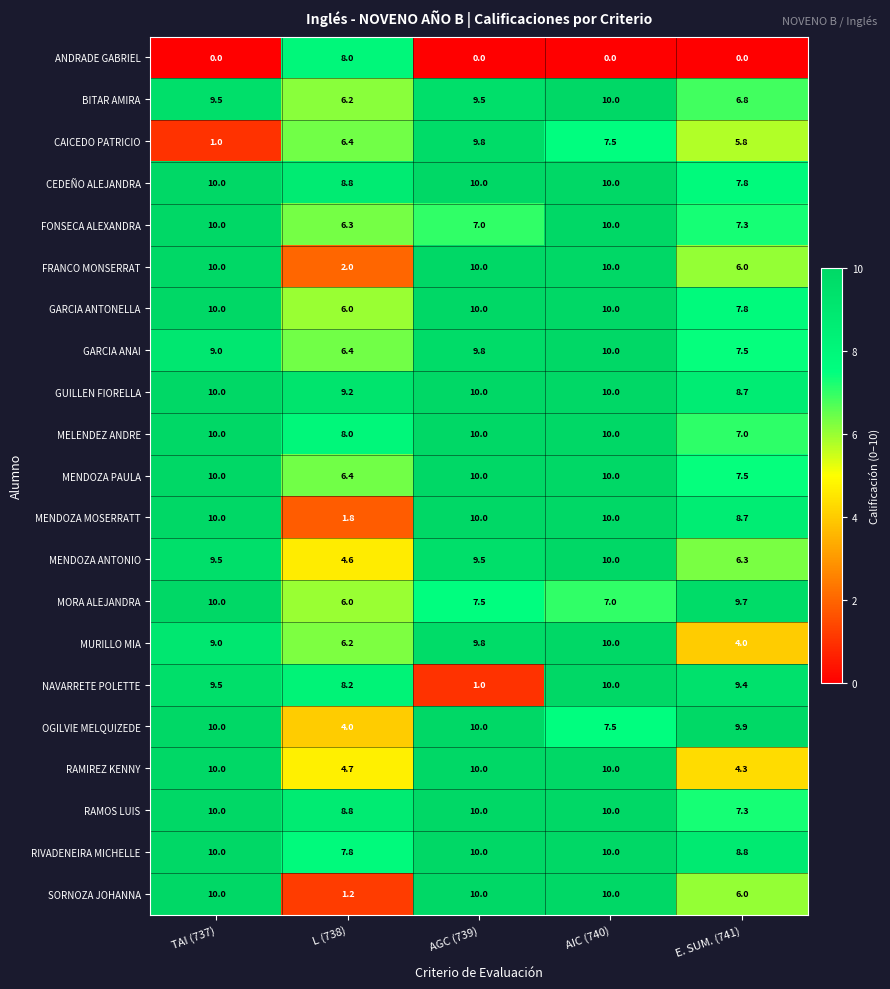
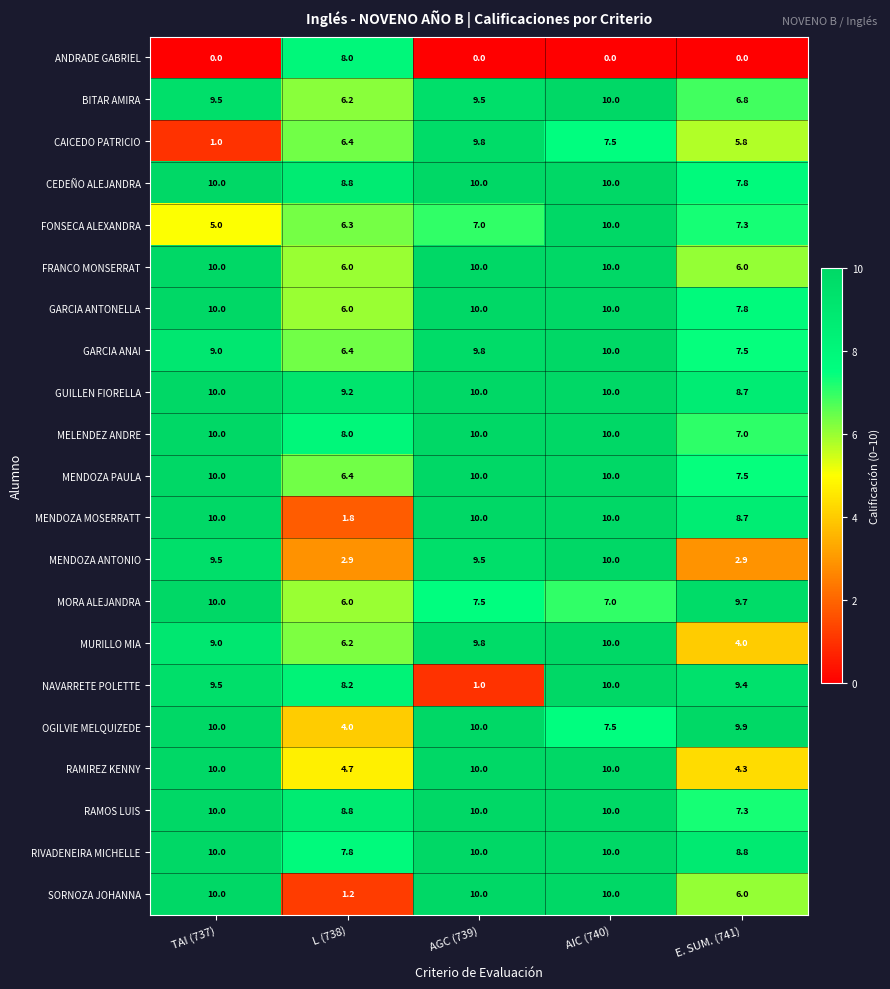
FONSECA ALEXANDRA, TAI (737): 10.0 -> 5.0
FRANCO MONSERRAT, L (738): 2.0 -> 6.0
MENDOZA ANTONIO, L (738): 4.6 -> 2.9
MENDOZA ANTONIO, E. SUM. (741): 6.3 -> 2.9
